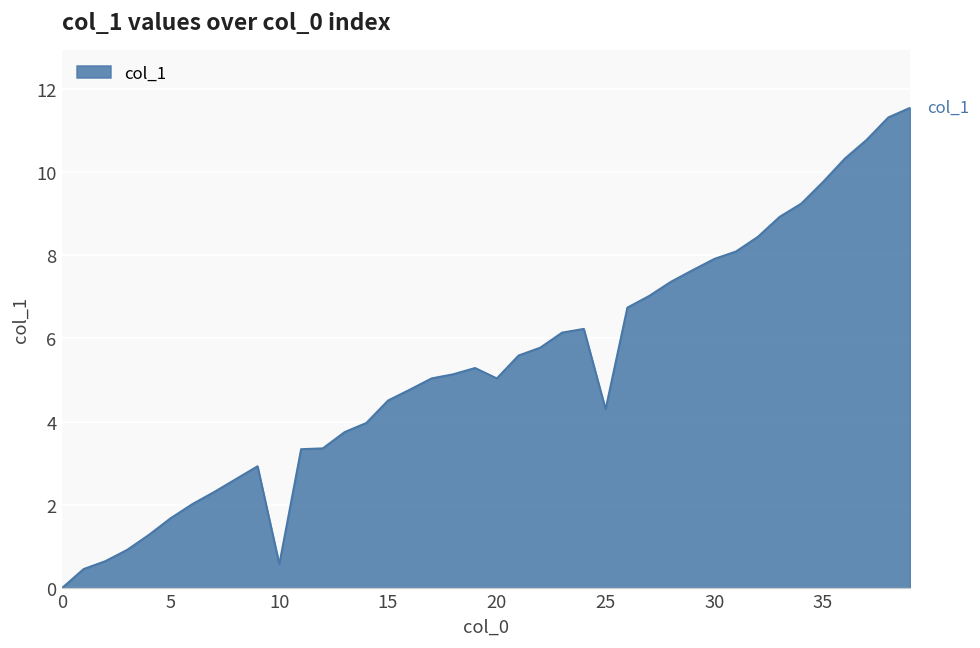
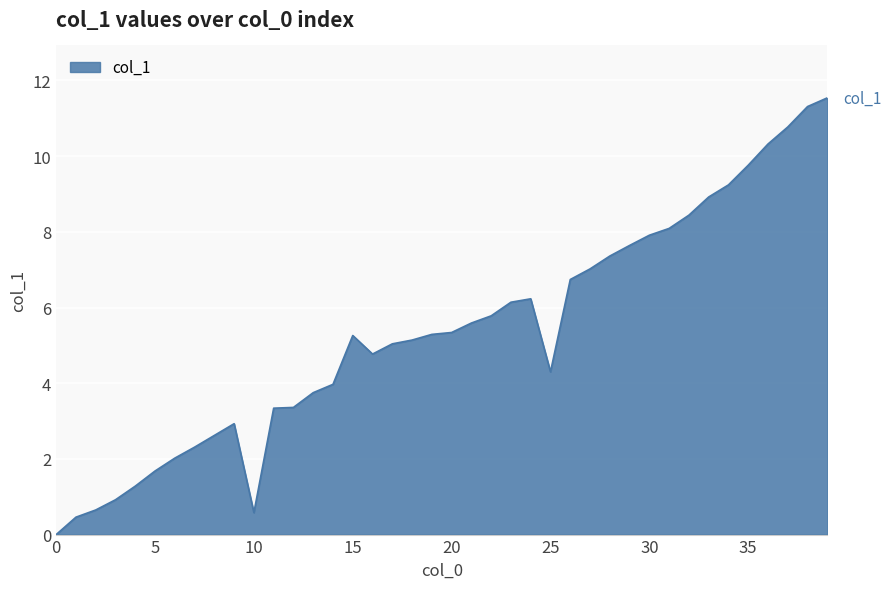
15: 4.5 -> 5.3
20: 5.0 -> 5.3
